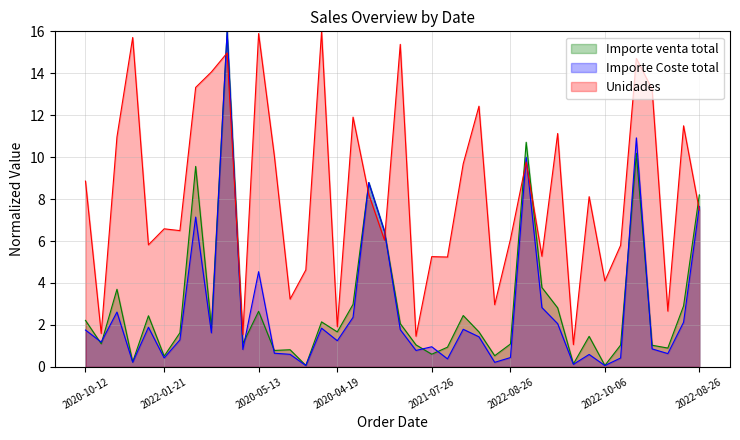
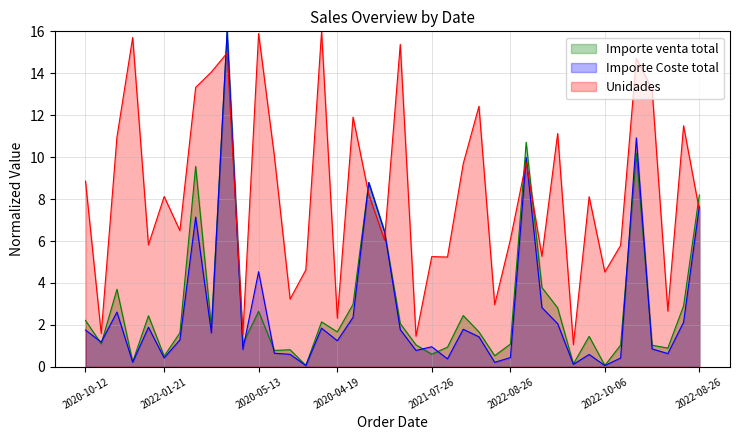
Unidades, 2022-01-21: 6.6 -> 8.1
Unidades, 2020-04-19: 1.9 -> 2.3
Unidades, 2022-10-06: 4.1 -> 4.5
